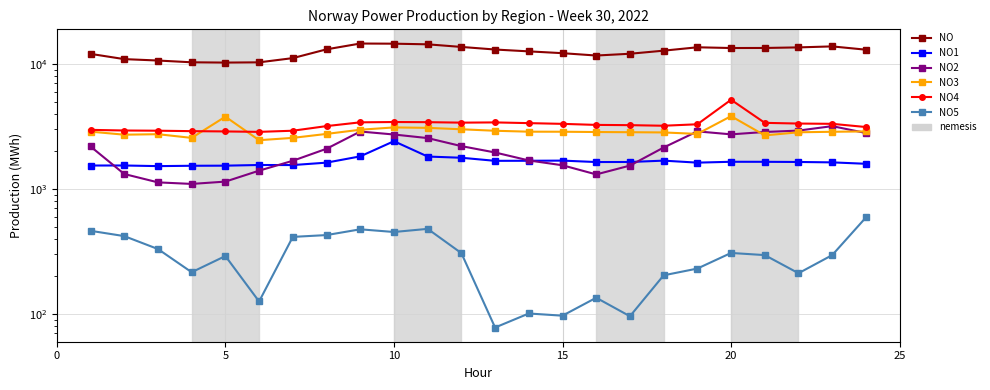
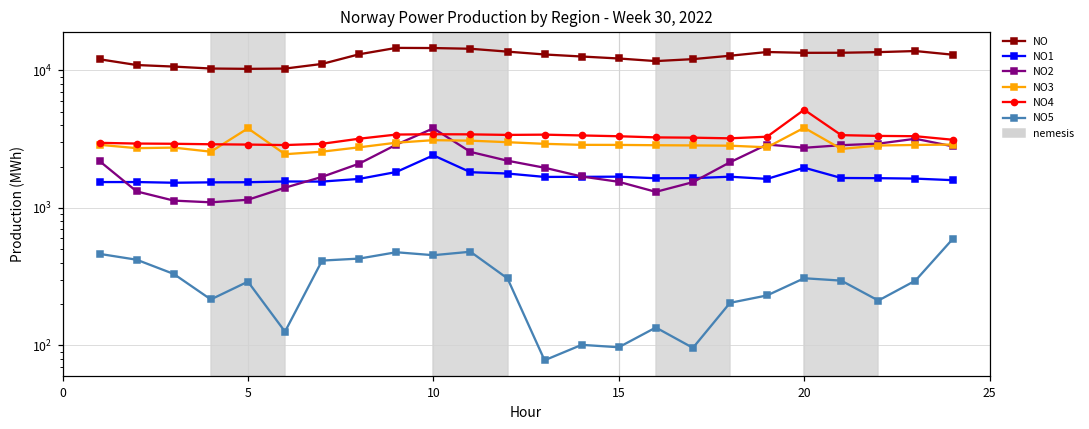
NO2, 10: 2700 -> 3800
NO1, 20: 1700 -> 2000
